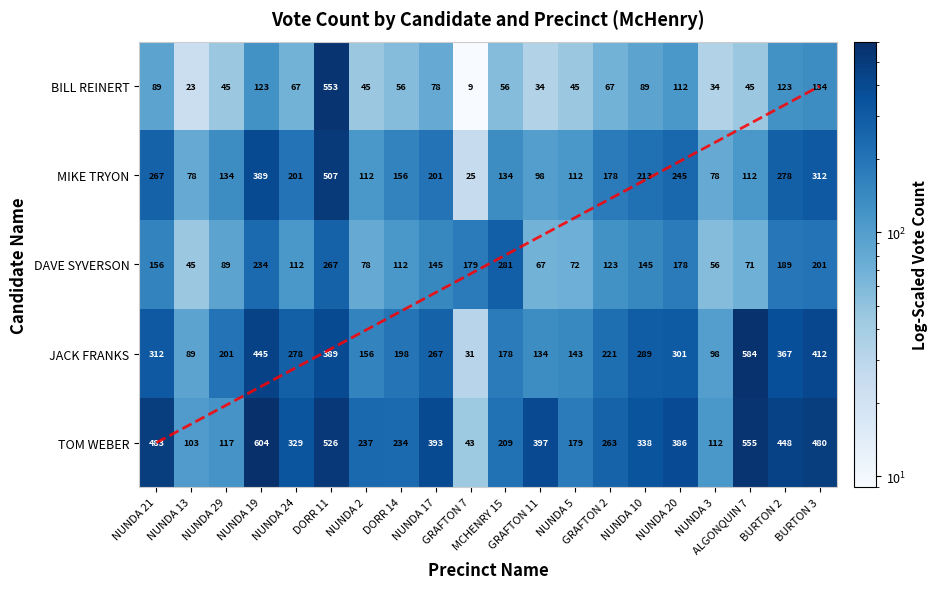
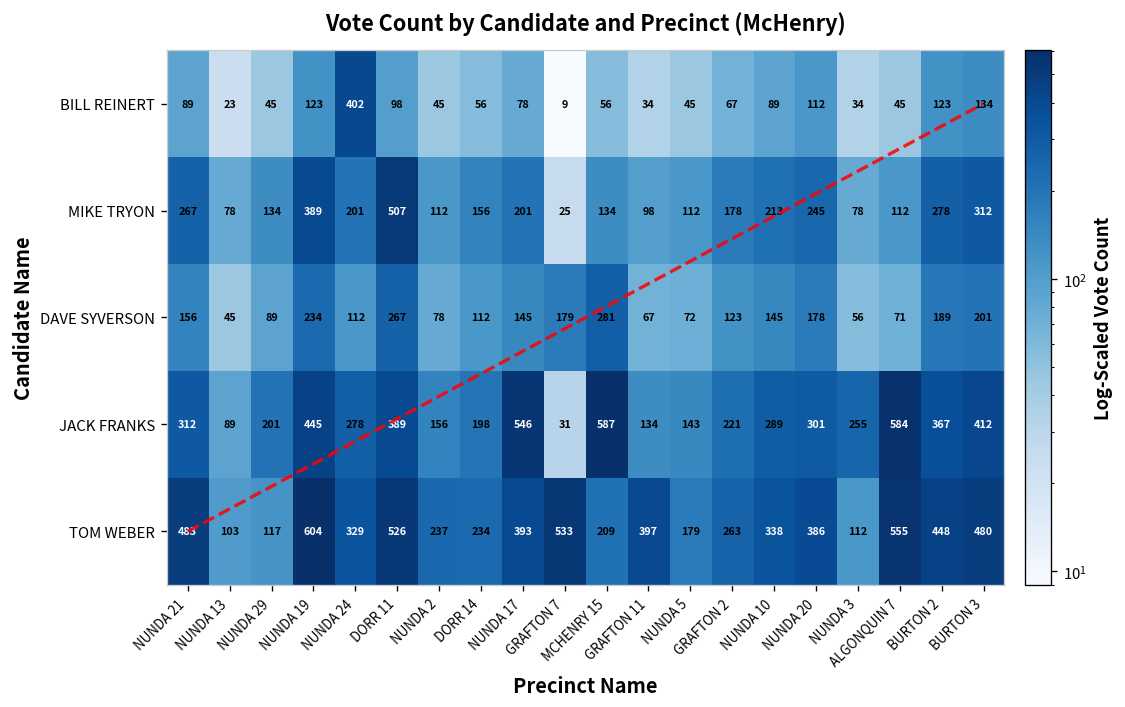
BILL REINERT, NUNDA 24: 67 -> 402
BILL REINERT, DORR 11: 553 -> 98
JACK FRANKS, NUNDA 17: 267 -> 546
JACK FRANKS, MCHENRY 15: 178 -> 587
JACK FRANKS, NUNDA 3: 98 -> 255
TOM WEBER, GRAFTON 7: 43 -> 533
